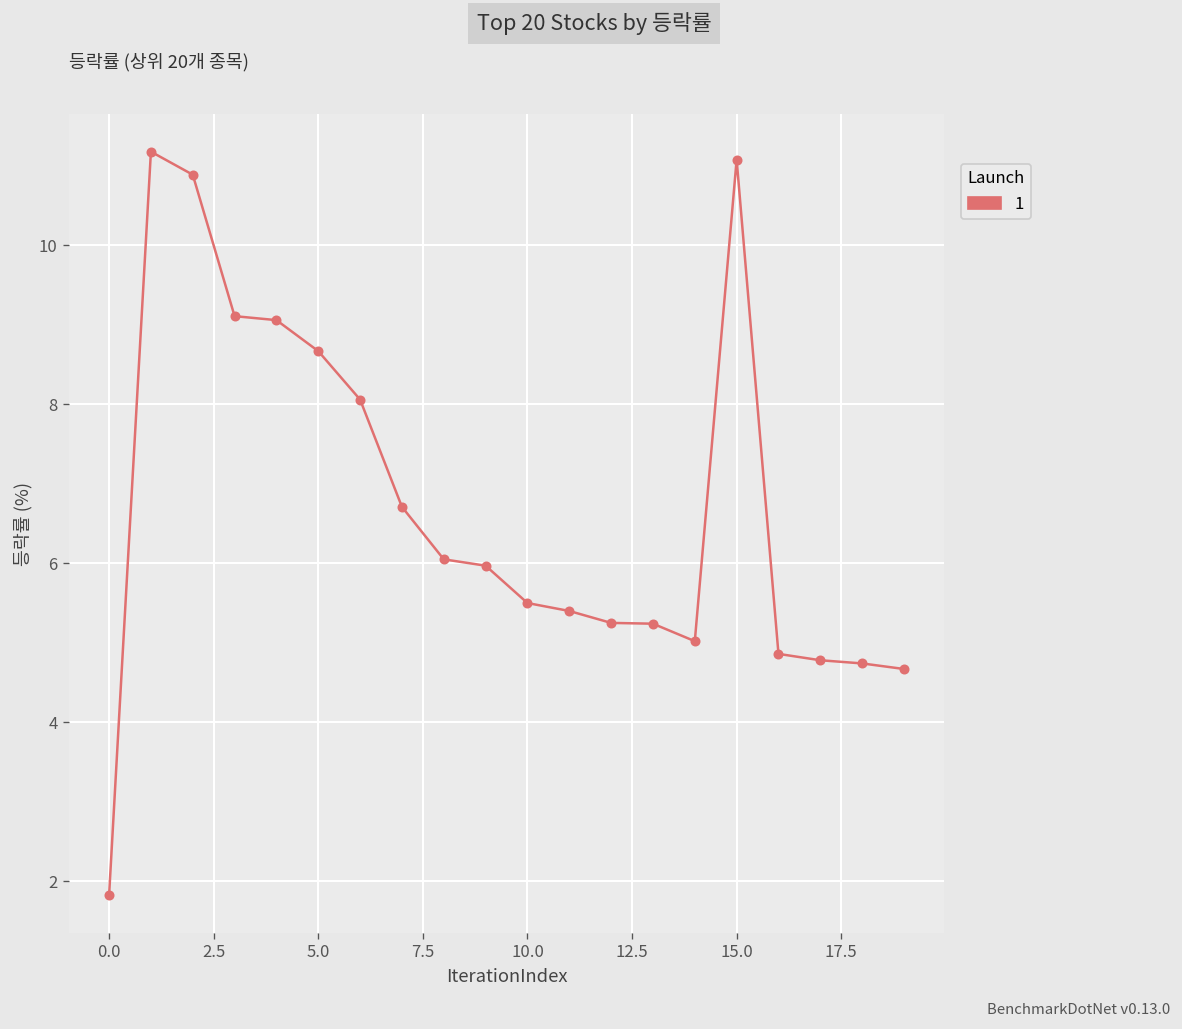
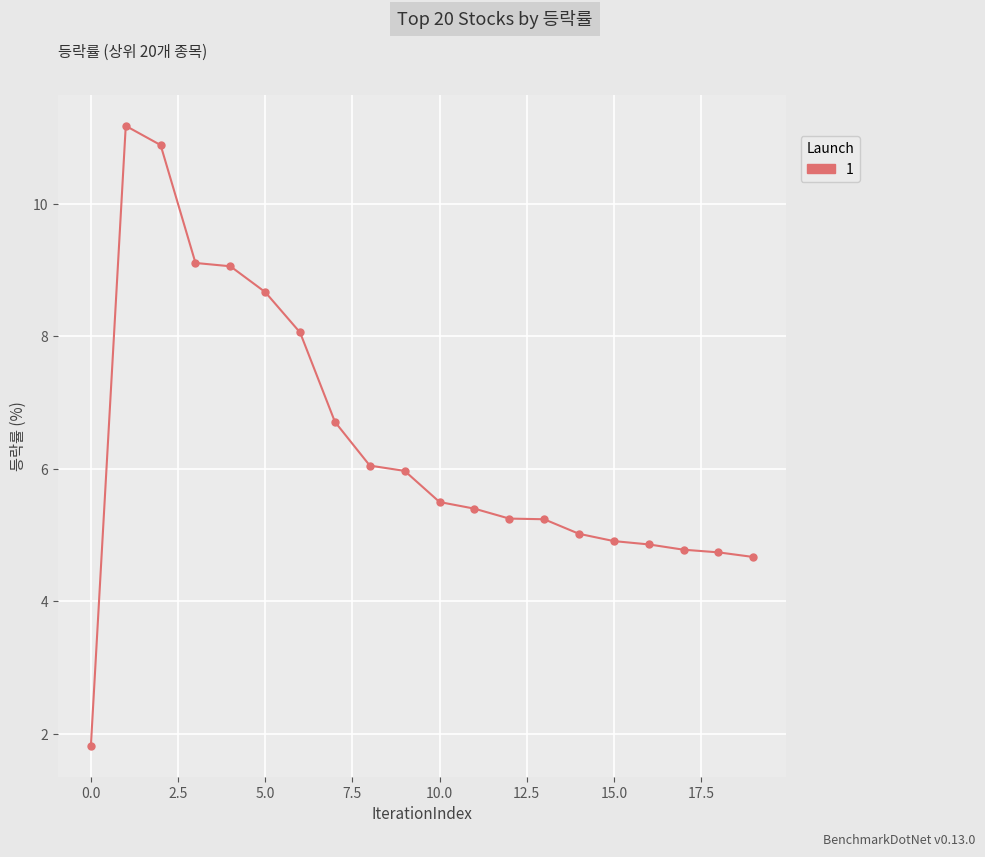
15.0: 11.1 -> 4.9
